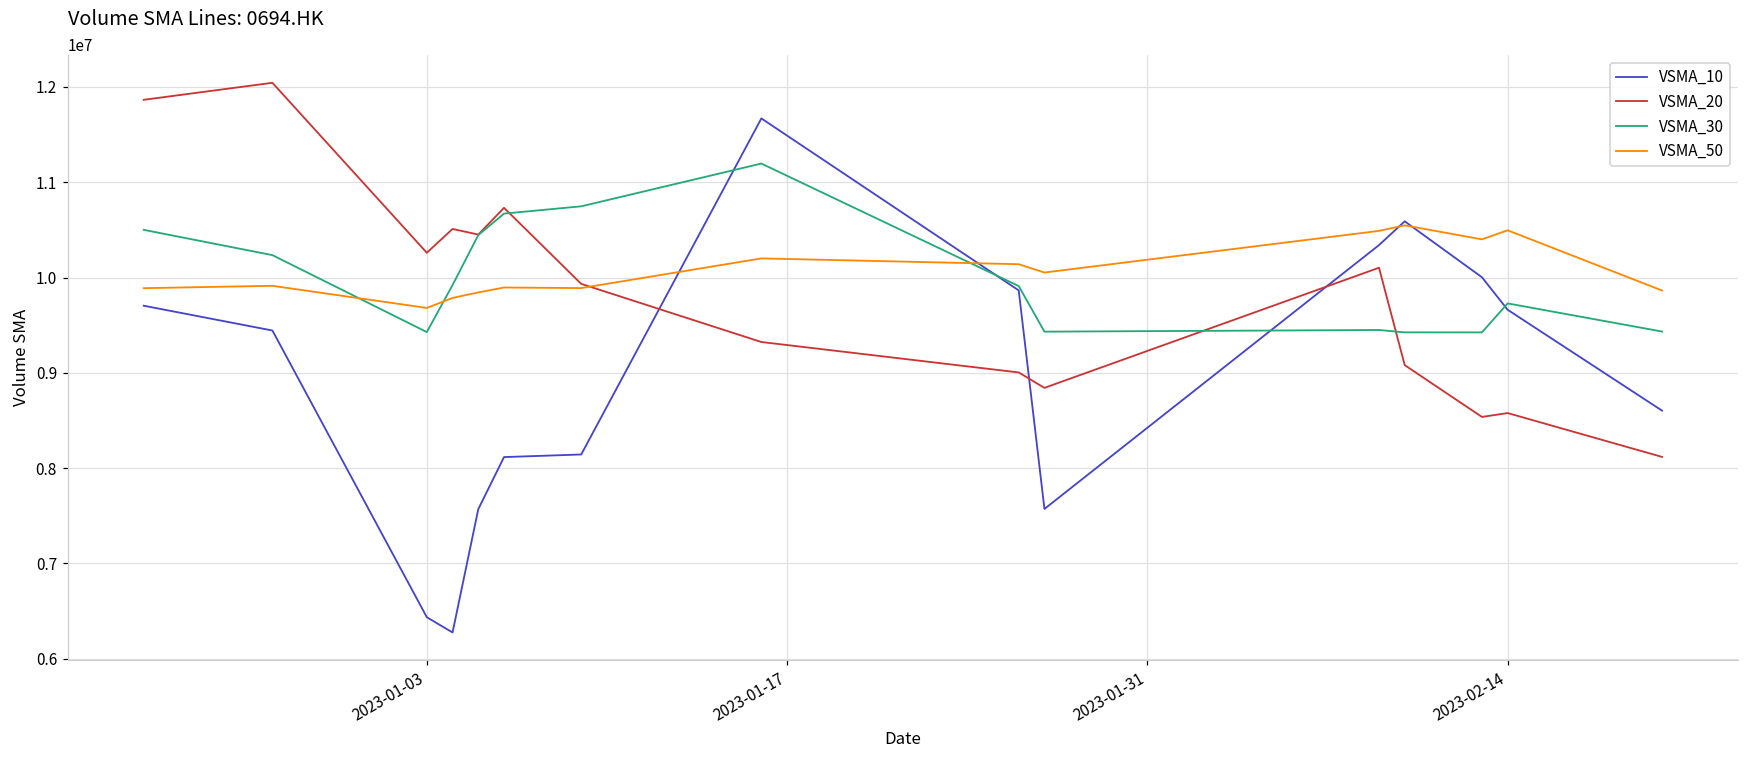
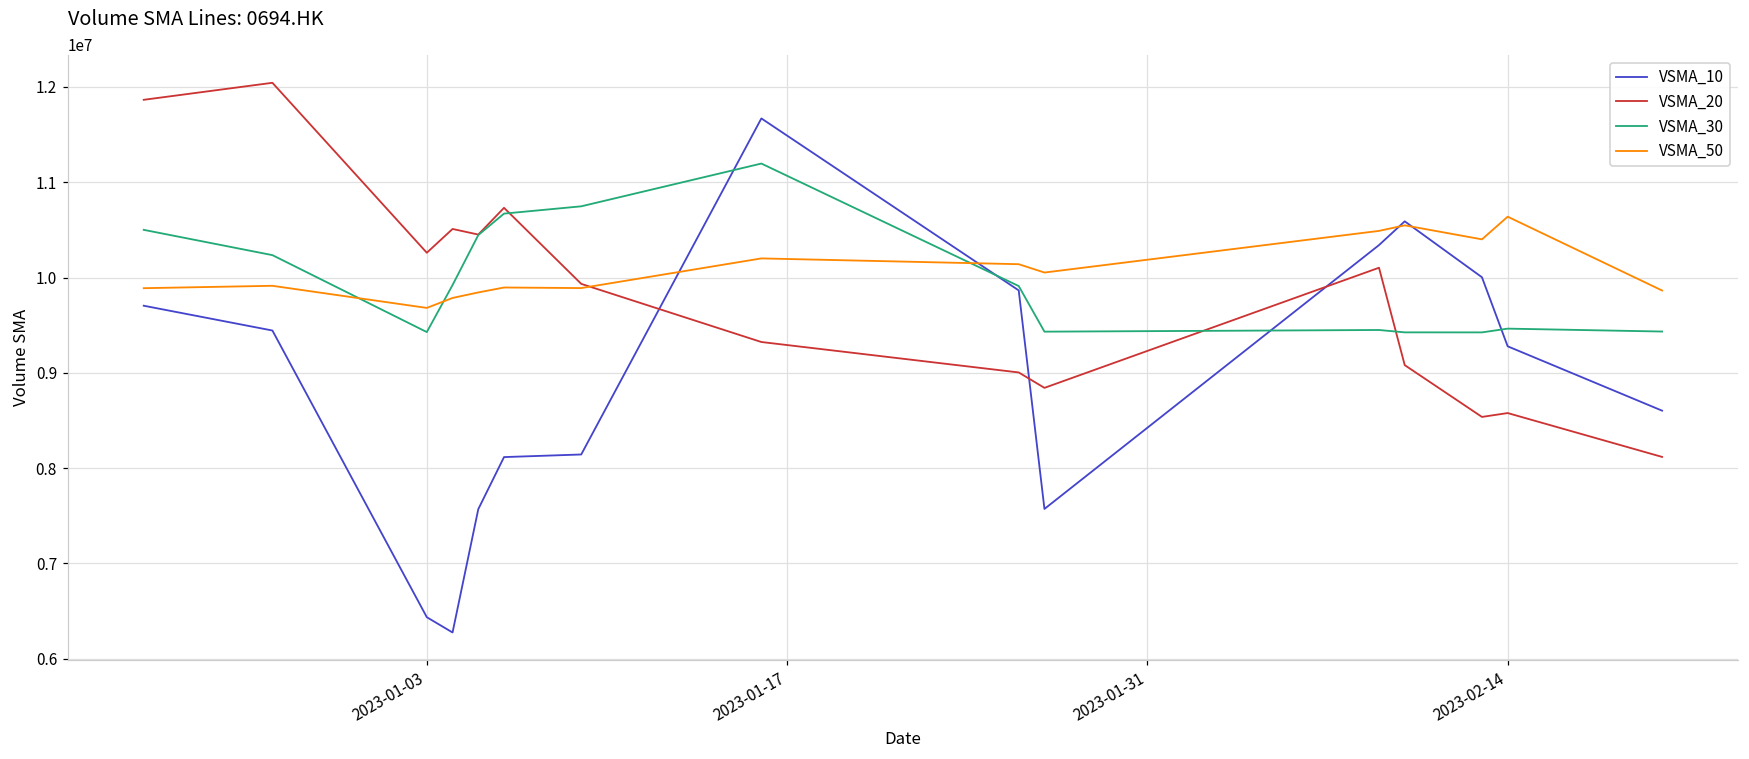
VSMA_10, 2023-02-14: 9700000 -> 9300000
VSMA_30, 2023-02-14: 9700000 -> 9500000
VSMA_50, 2023-02-14: 10500000 -> 10600000
